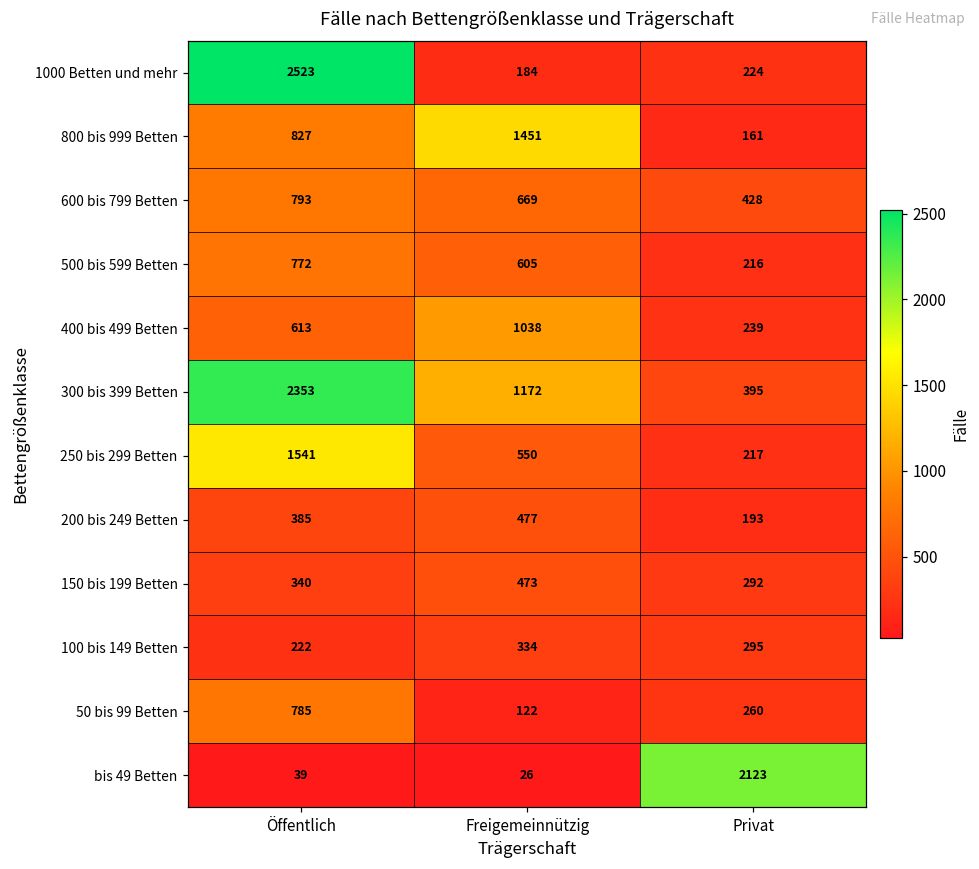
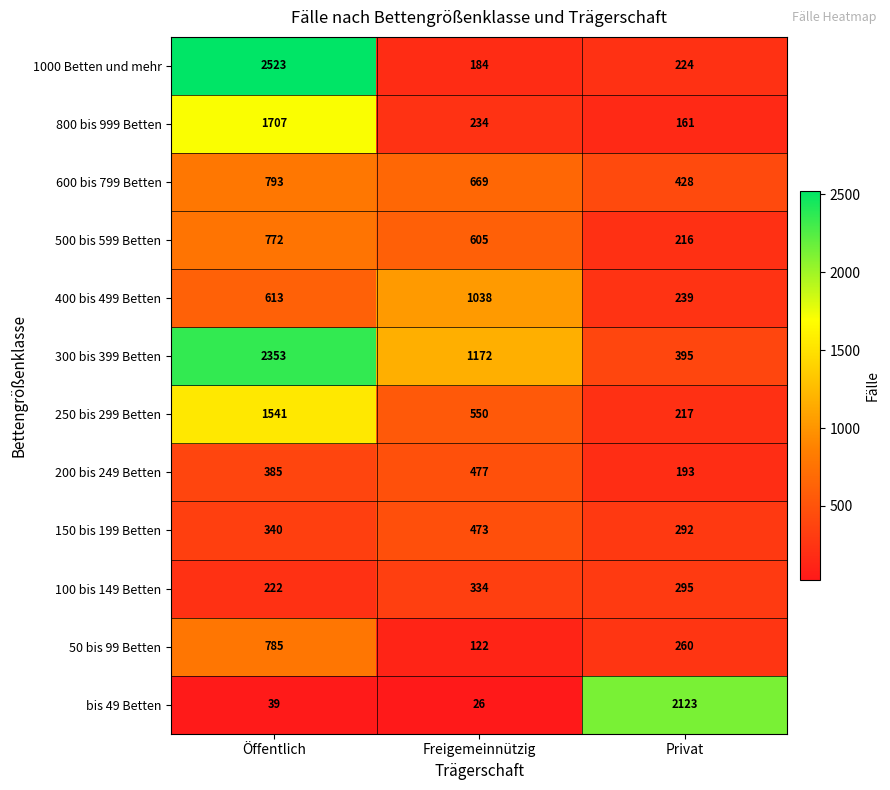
800 bis 999 Betten, Öffentlich: 827 -> 1707
800 bis 999 Betten, Freigemeinnützig: 1451 -> 234
